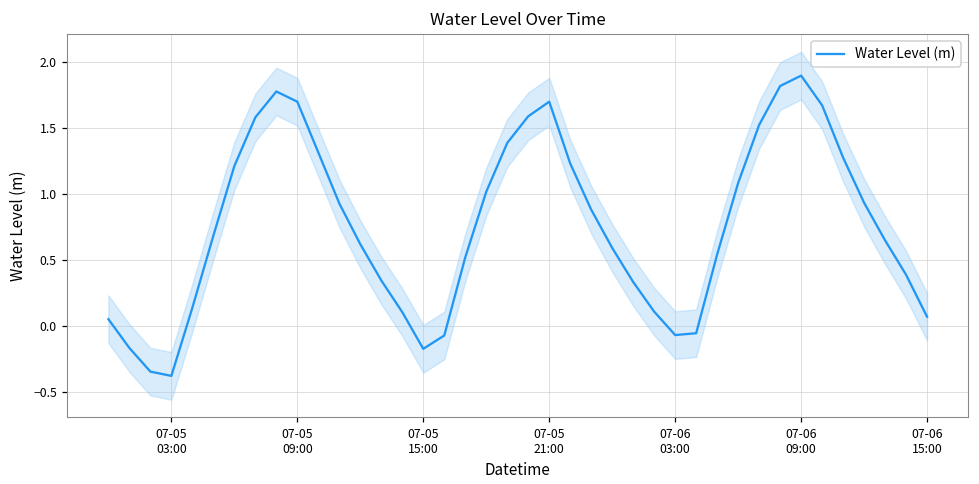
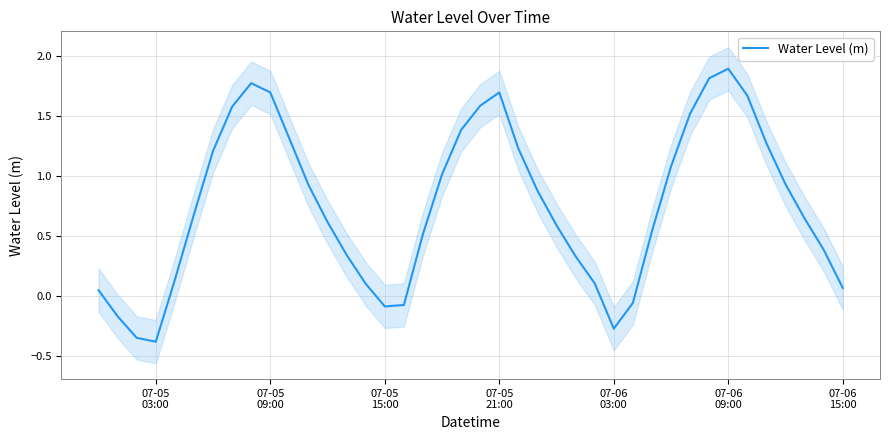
Water Level (m), 07-05 15:00: -0.17 -> -0.08
Water Level (m), 07-06 03:00: -0.07 -> -0.27
